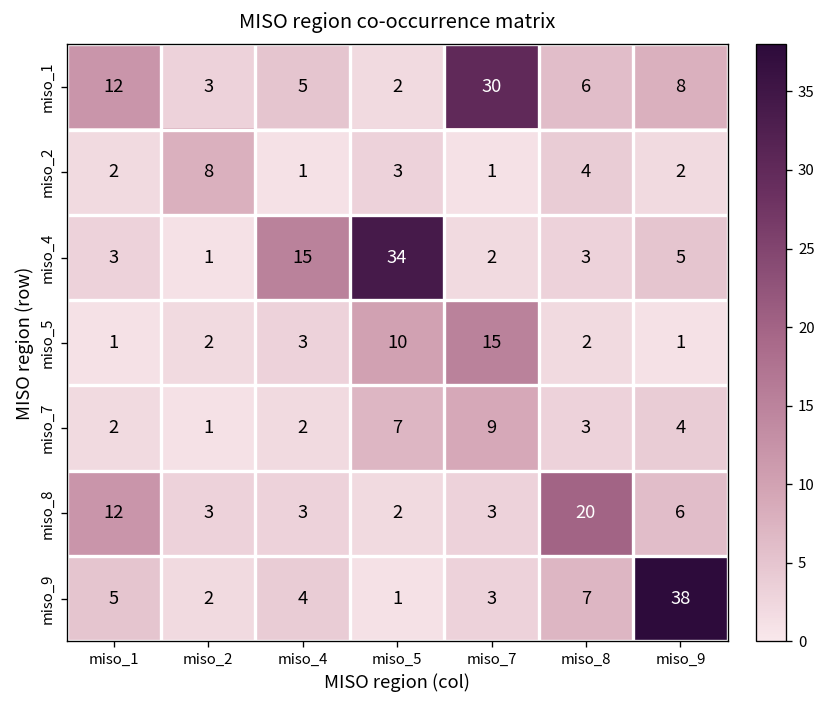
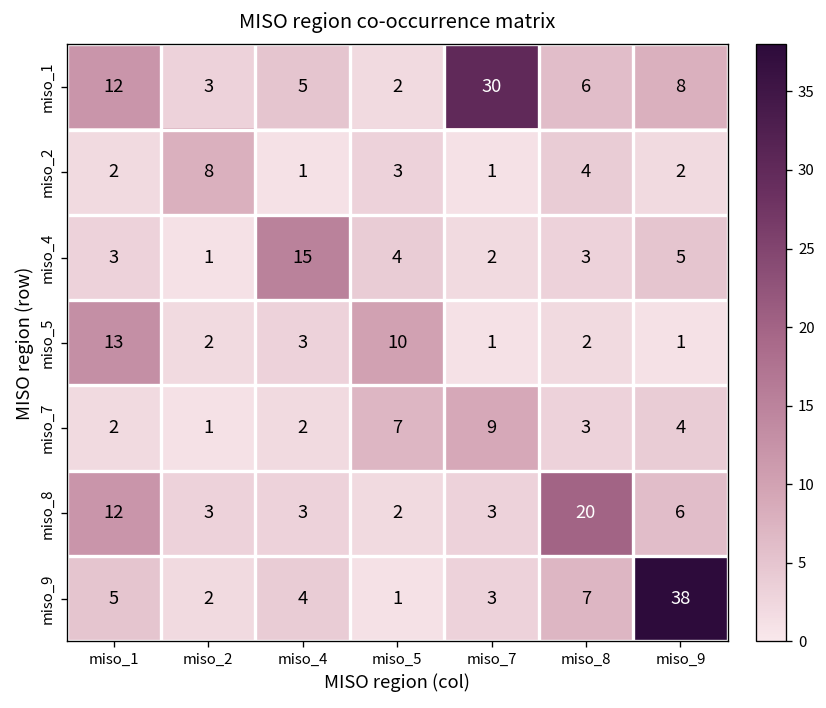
miso_4, miso_5: 34 -> 4
miso_5, miso_1: 1 -> 13
miso_5, miso_7: 15 -> 1
